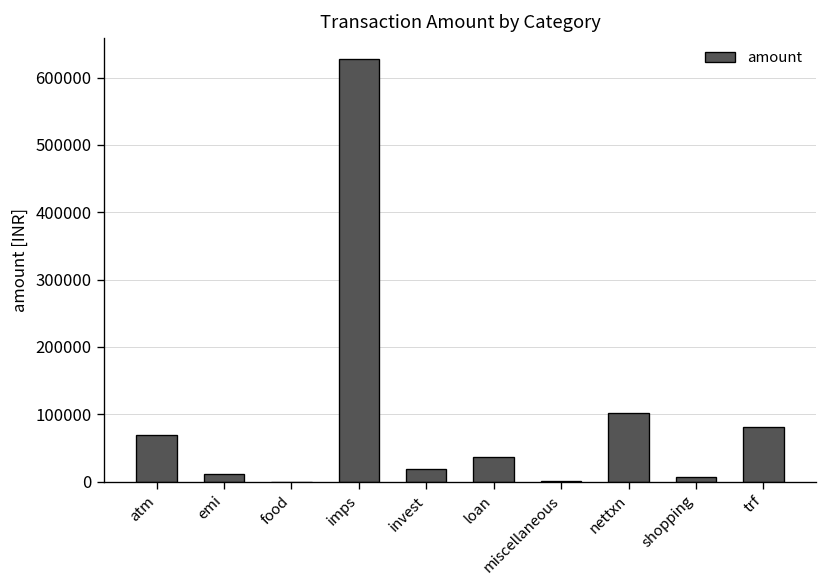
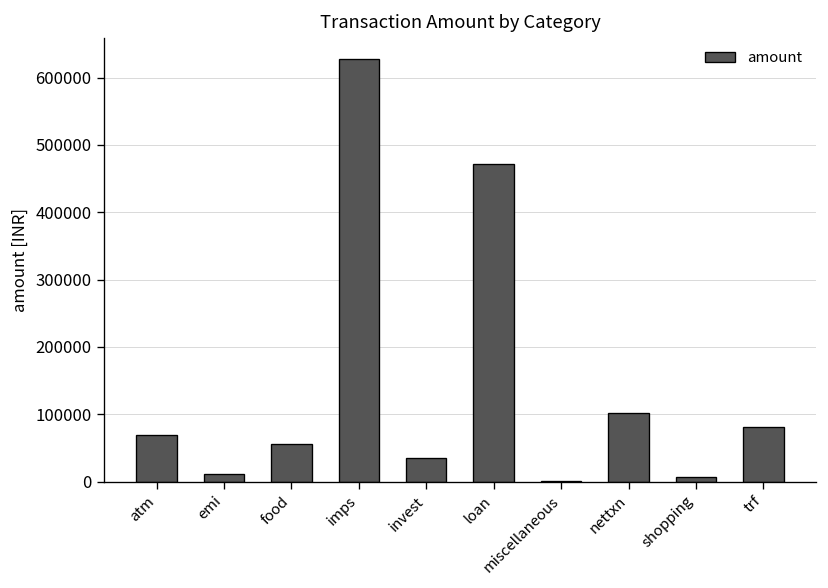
food: 0 -> 60000
invest: 20000 -> 30000
loan: 40000 -> 470000
